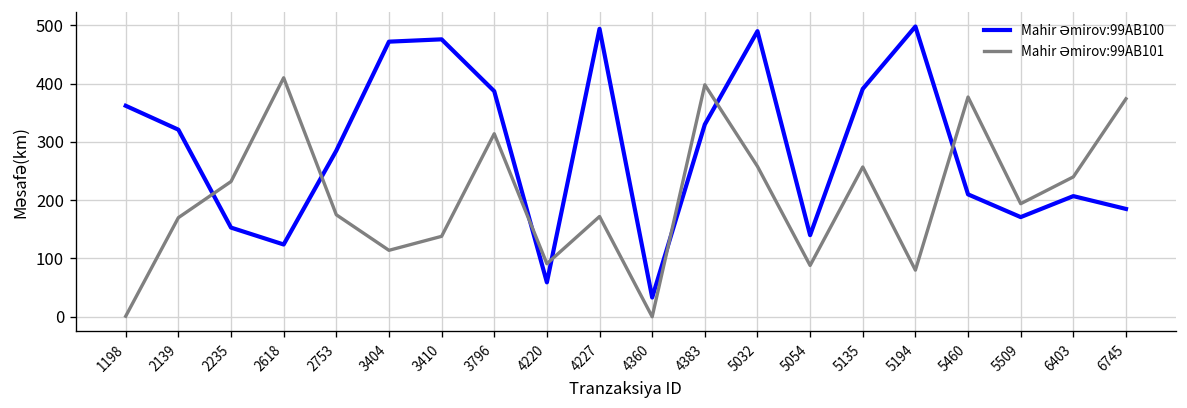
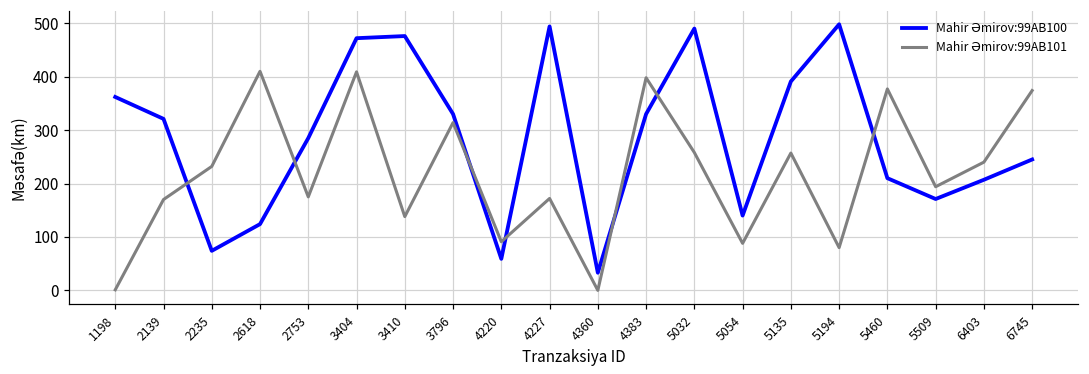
Mahir Əmirov:99AB100, 2235: 150 -> 70
Mahir Əmirov:99AB101, 3404: 110 -> 410
Mahir Əmirov:99AB100, 3796: 390 -> 330
Mahir Əmirov:99AB100, 6745: 190 -> 250
